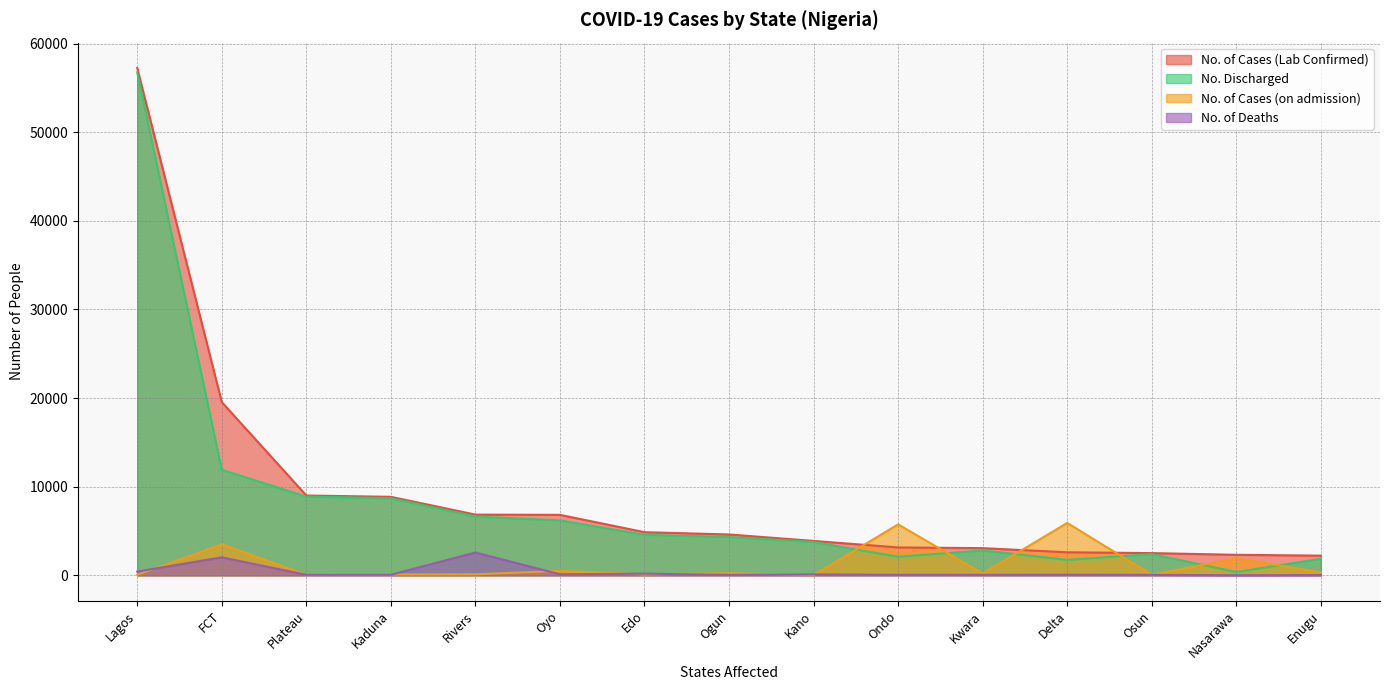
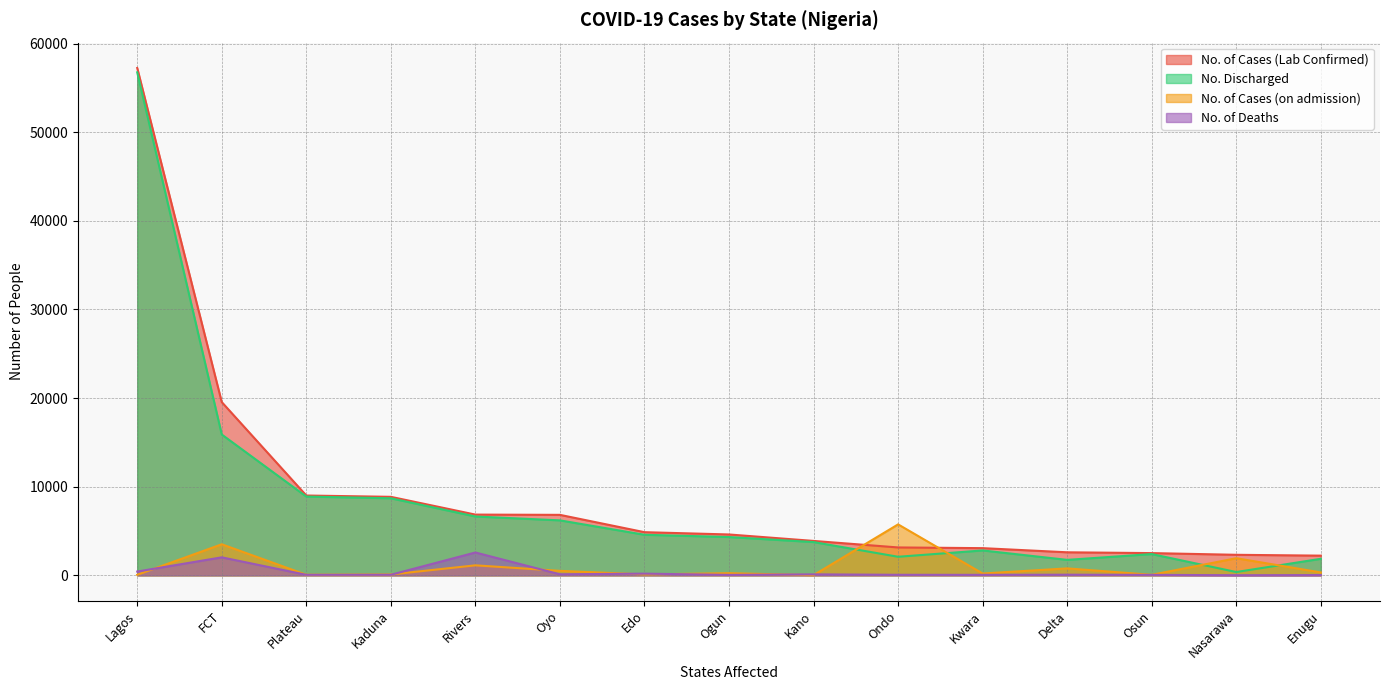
No. Discharged, FCT: 12000 -> 16000
No. of Cases (on admission), Rivers: 0 -> 1000
No. of Cases (on admission), Delta: 6000 -> 1000
